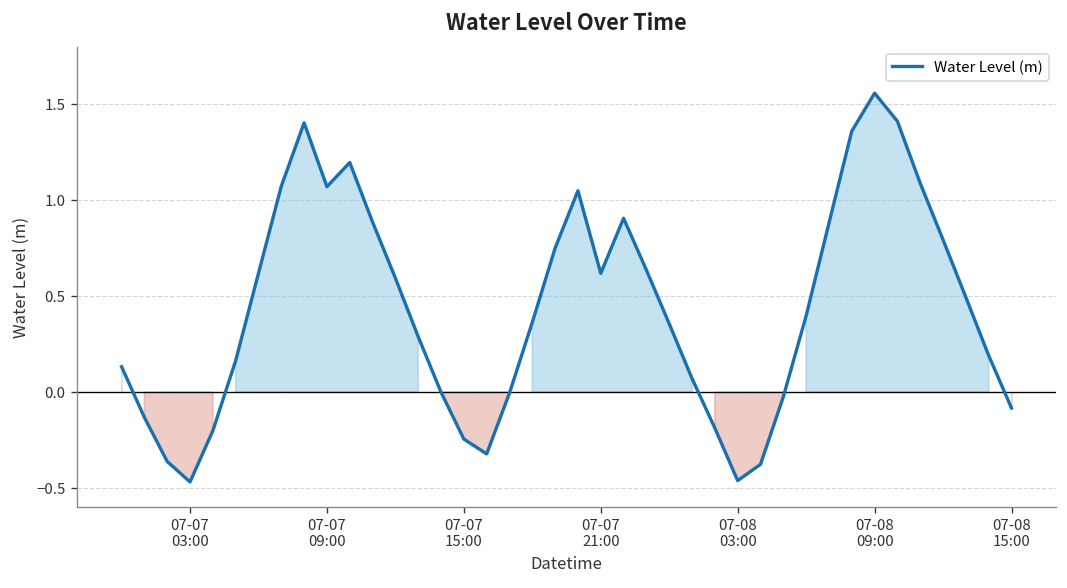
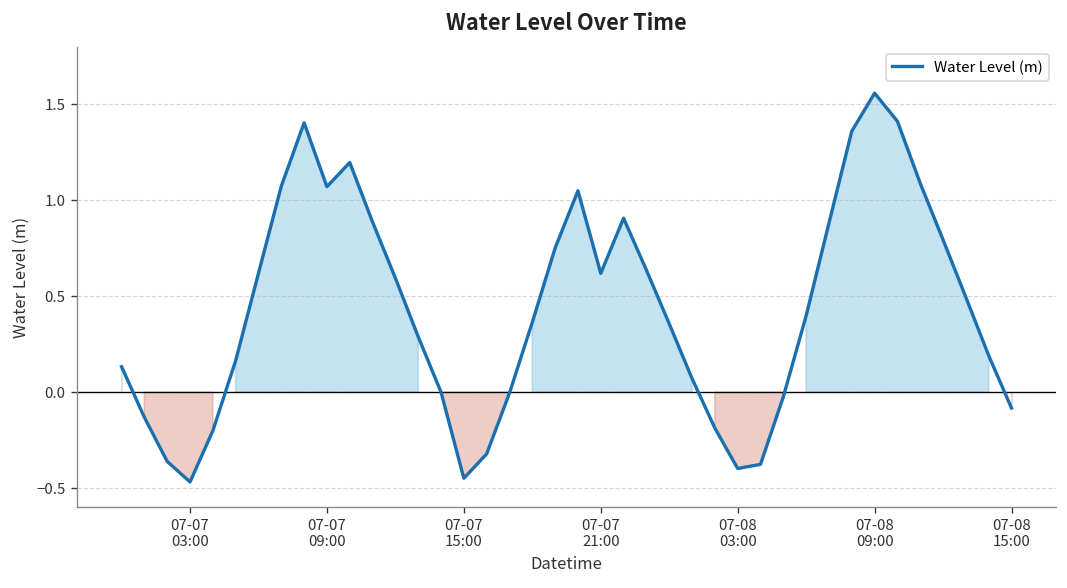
07-07 15:00: -0.24 -> -0.45
07-08 03:00: -0.46 -> -0.40
